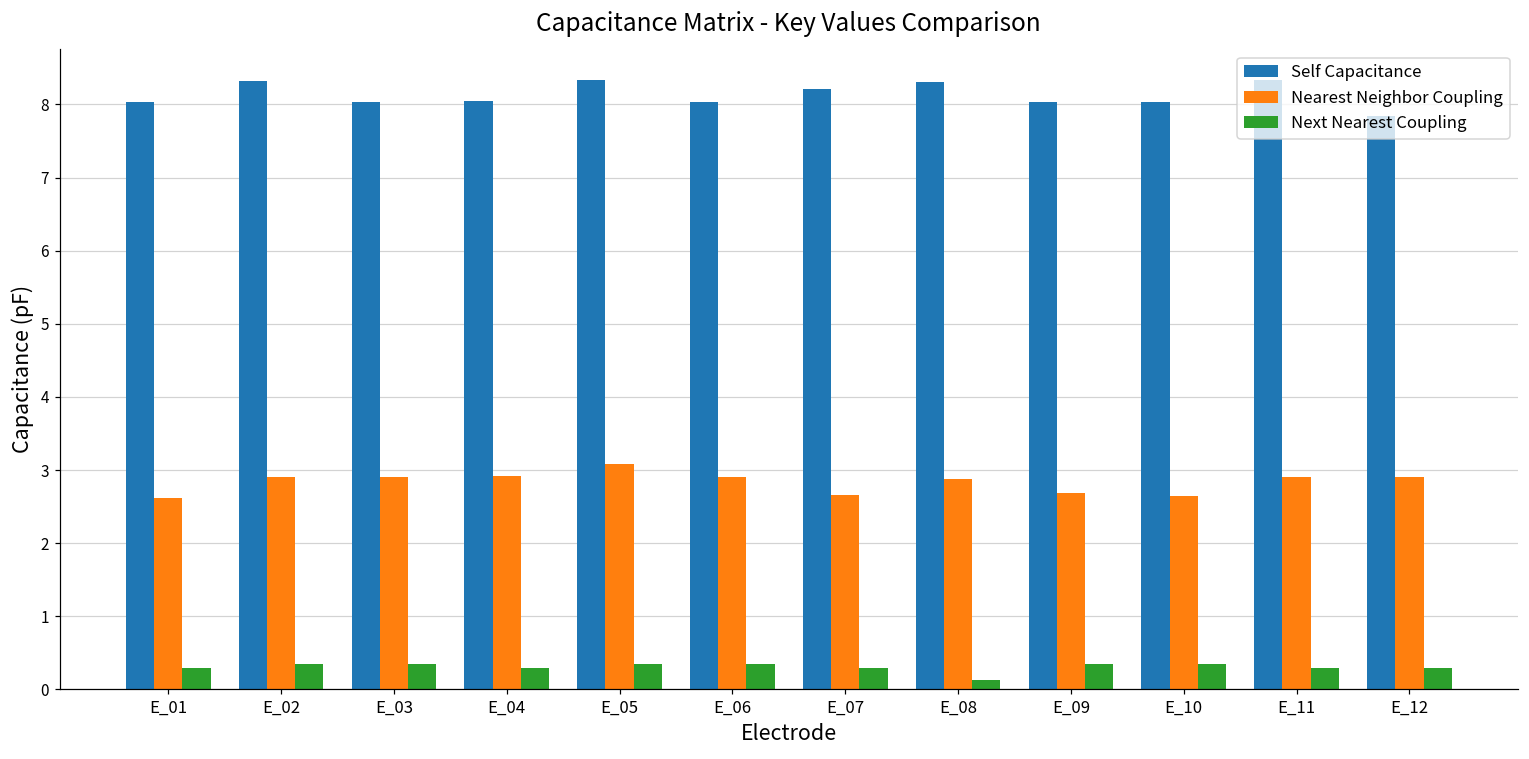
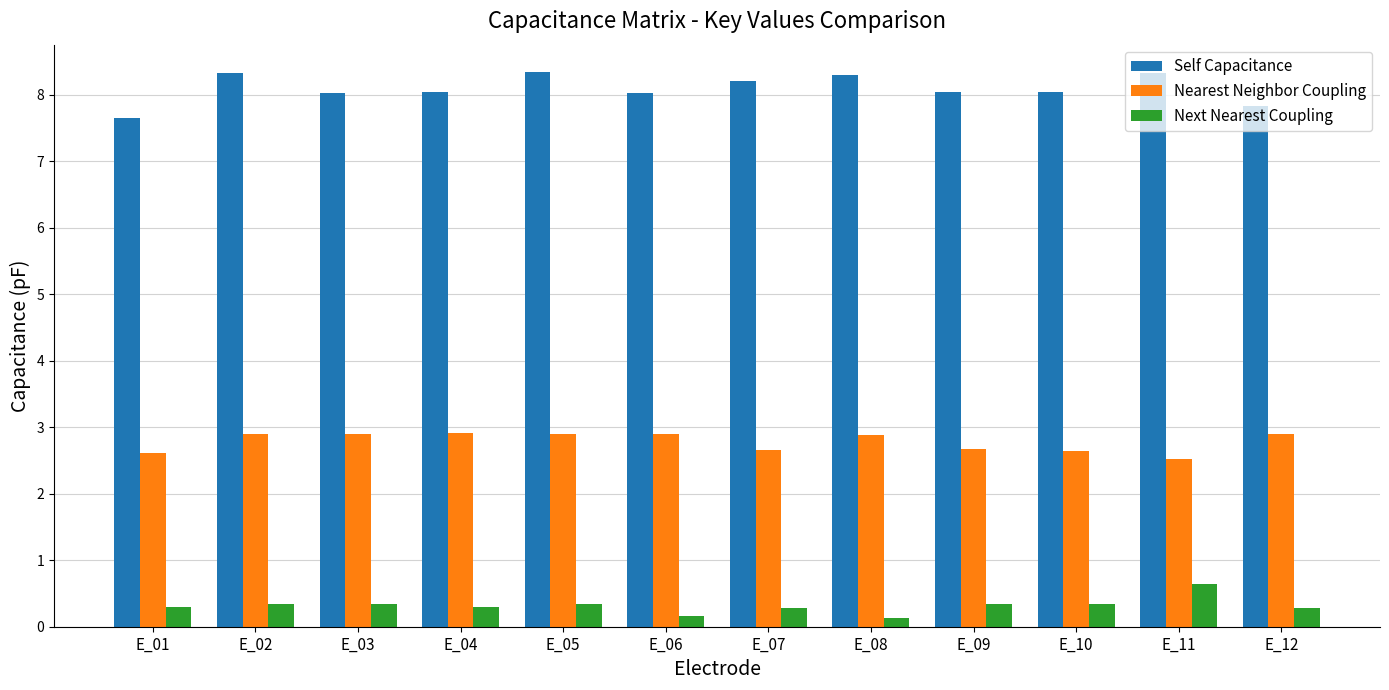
Self Capacitance, E_01: 8.0 -> 7.6
Nearest Neighbor Coupling, E_05: 3.1 -> 2.9
Next Nearest Coupling, E_06: 0.3 -> 0.2
Nearest Neighbor Coupling, E_11: 2.9 -> 2.5
Next Nearest Coupling, E_11: 0.3 -> 0.6
